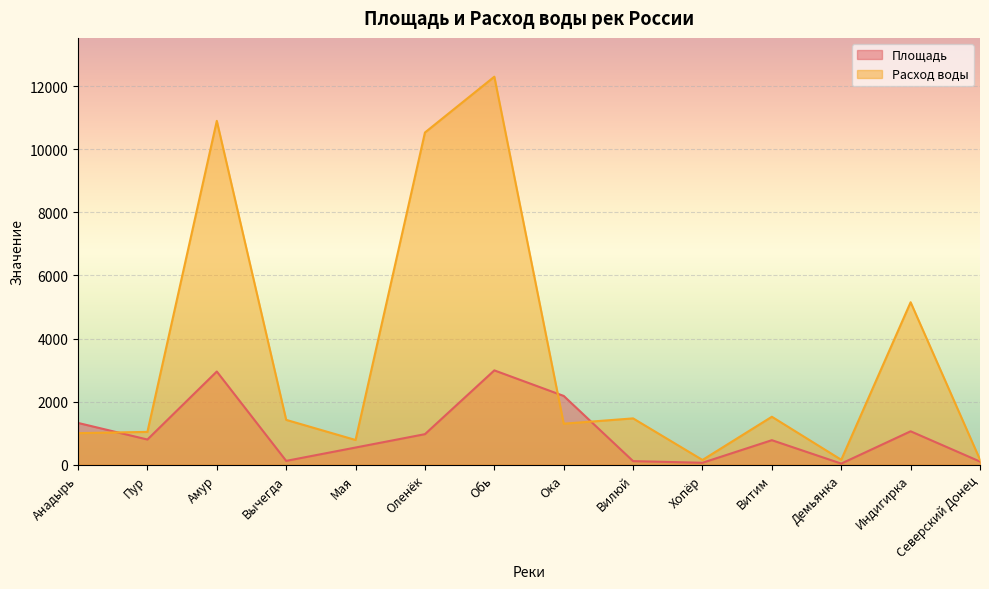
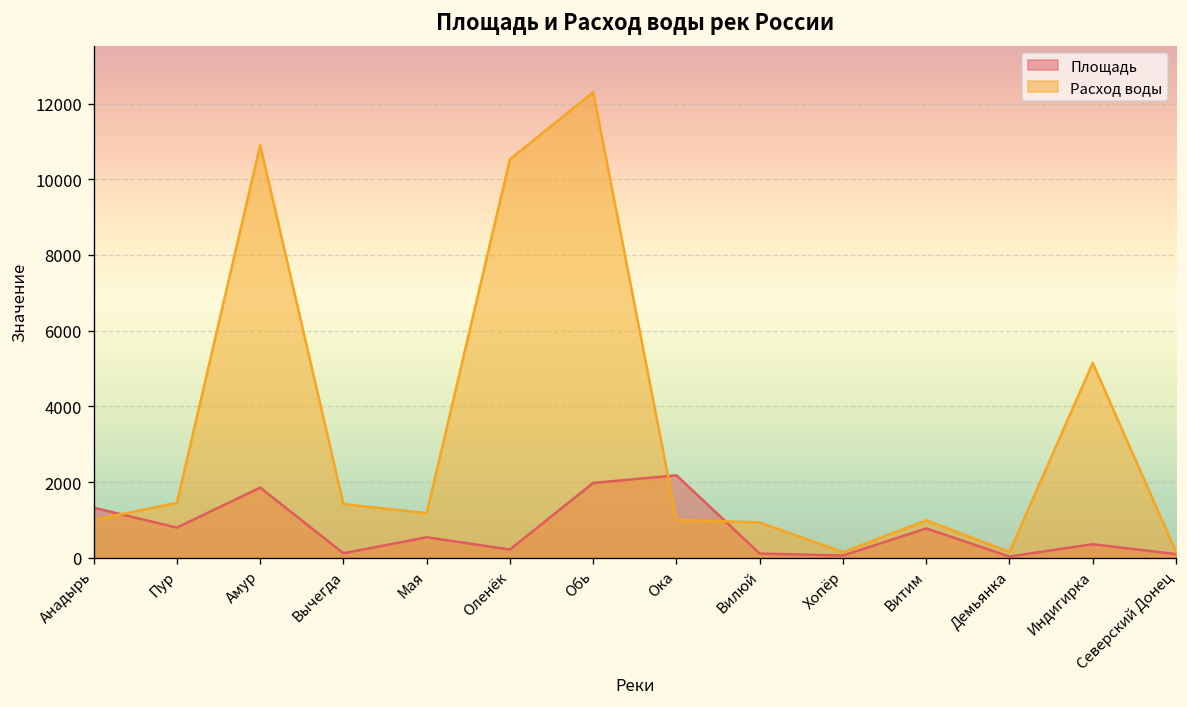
Расход воды, Пур: 1000 -> 1500
Площадь, Амур: 3000 -> 1900
Расход воды, Мая: 800 -> 1200
Площадь, Оленёк: 1000 -> 200
Площадь, Обь: 3000 -> 2000
Расход воды, Ока: 1300 -> 1000
Расход воды, Вилюй: 1500 -> 900
Расход воды, Витим: 1500 -> 1000
Площадь, Индигирка: 1100 -> 400
